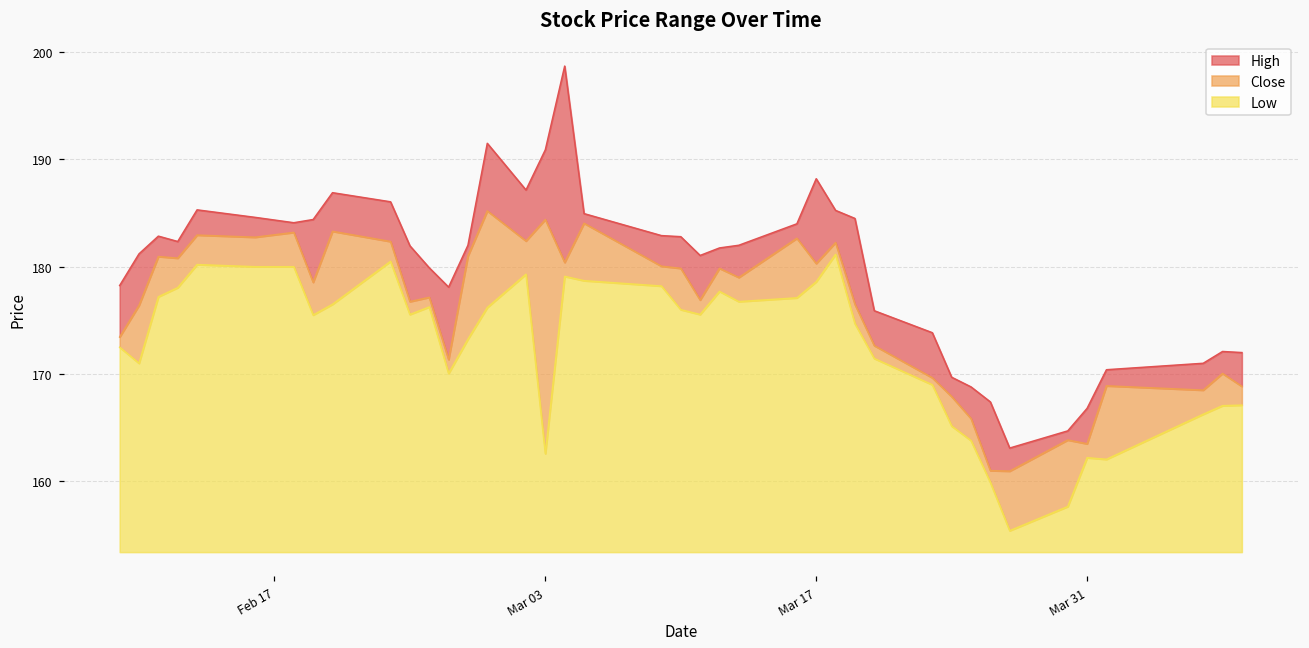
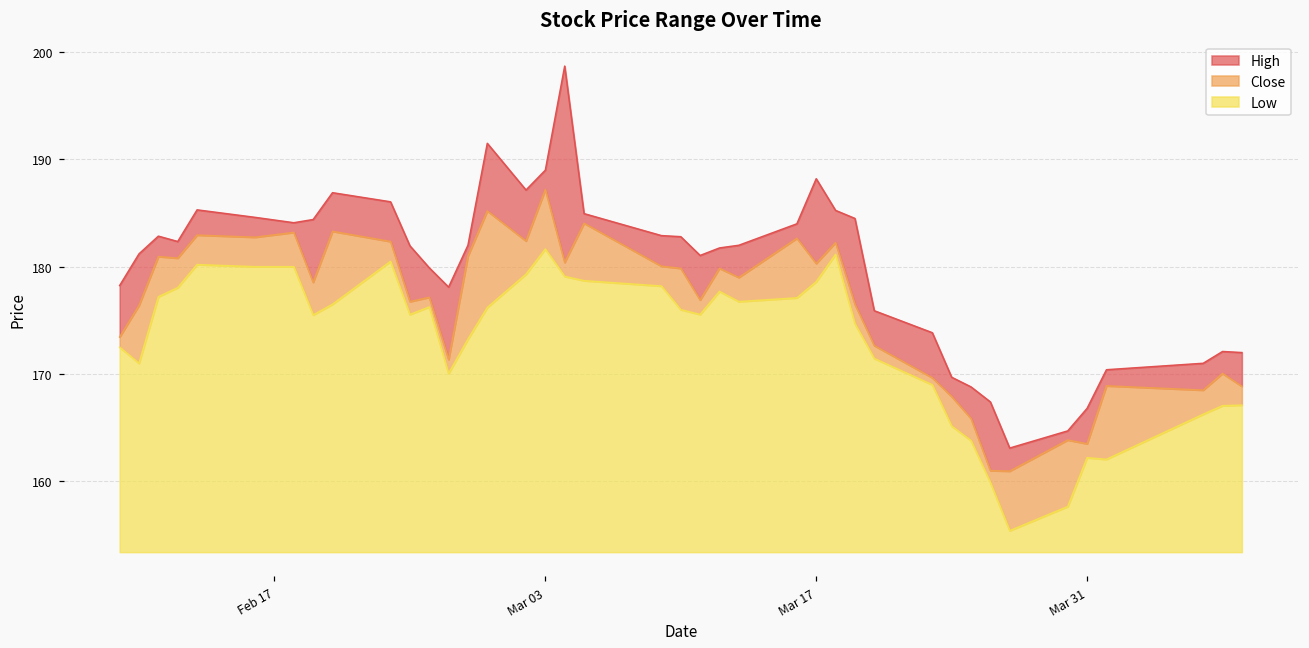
High, Mar 03: 191 -> 189
Close, Mar 03: 184 -> 187
Low, Mar 03: 163 -> 182
